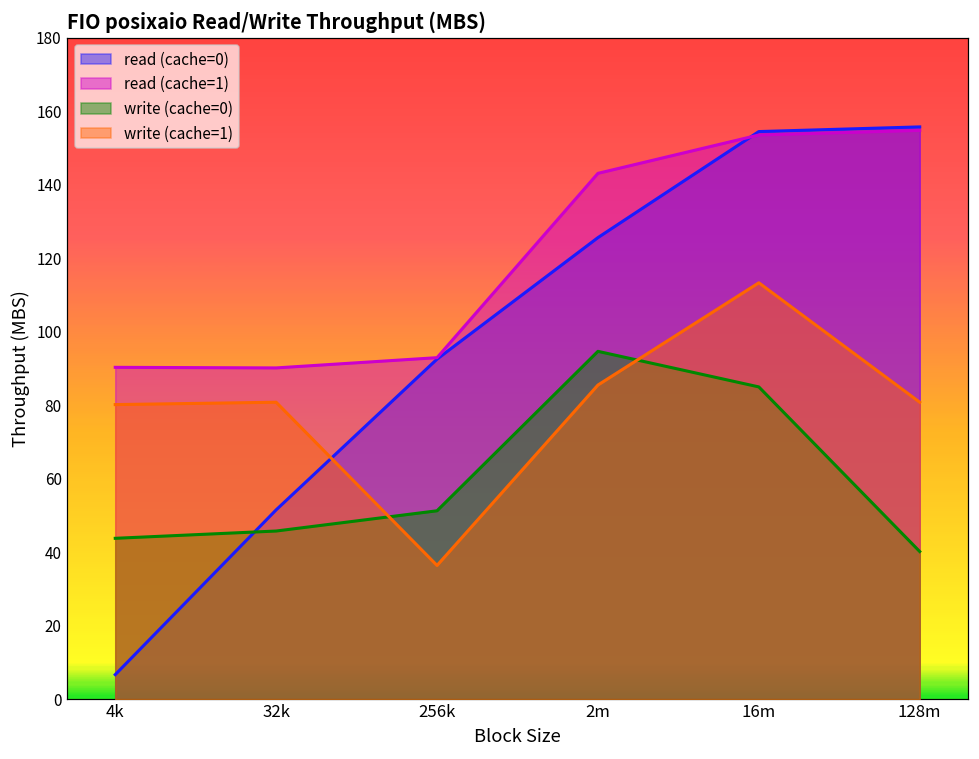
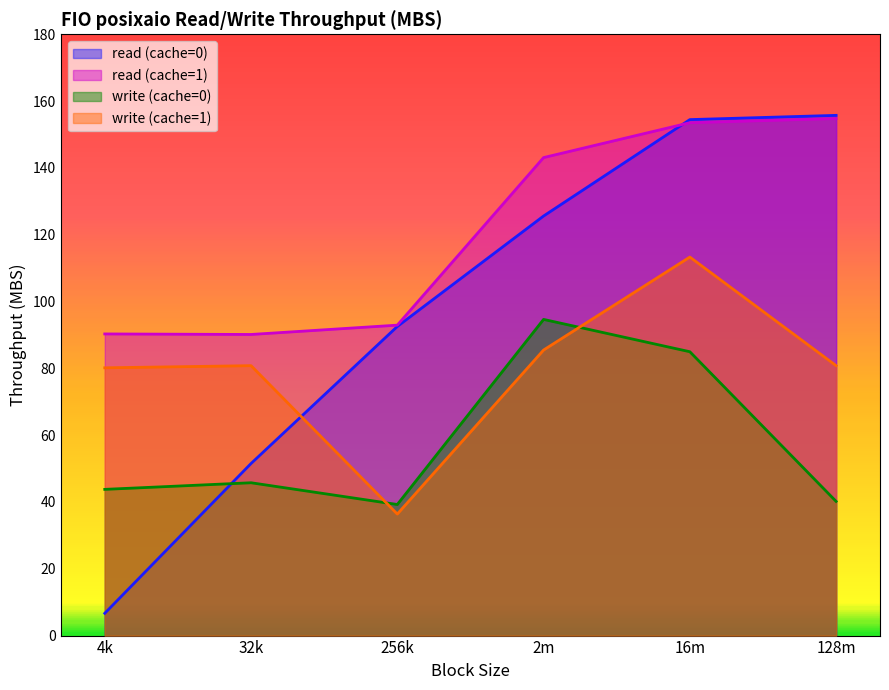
write (cache=0), 256k: 51 -> 39
